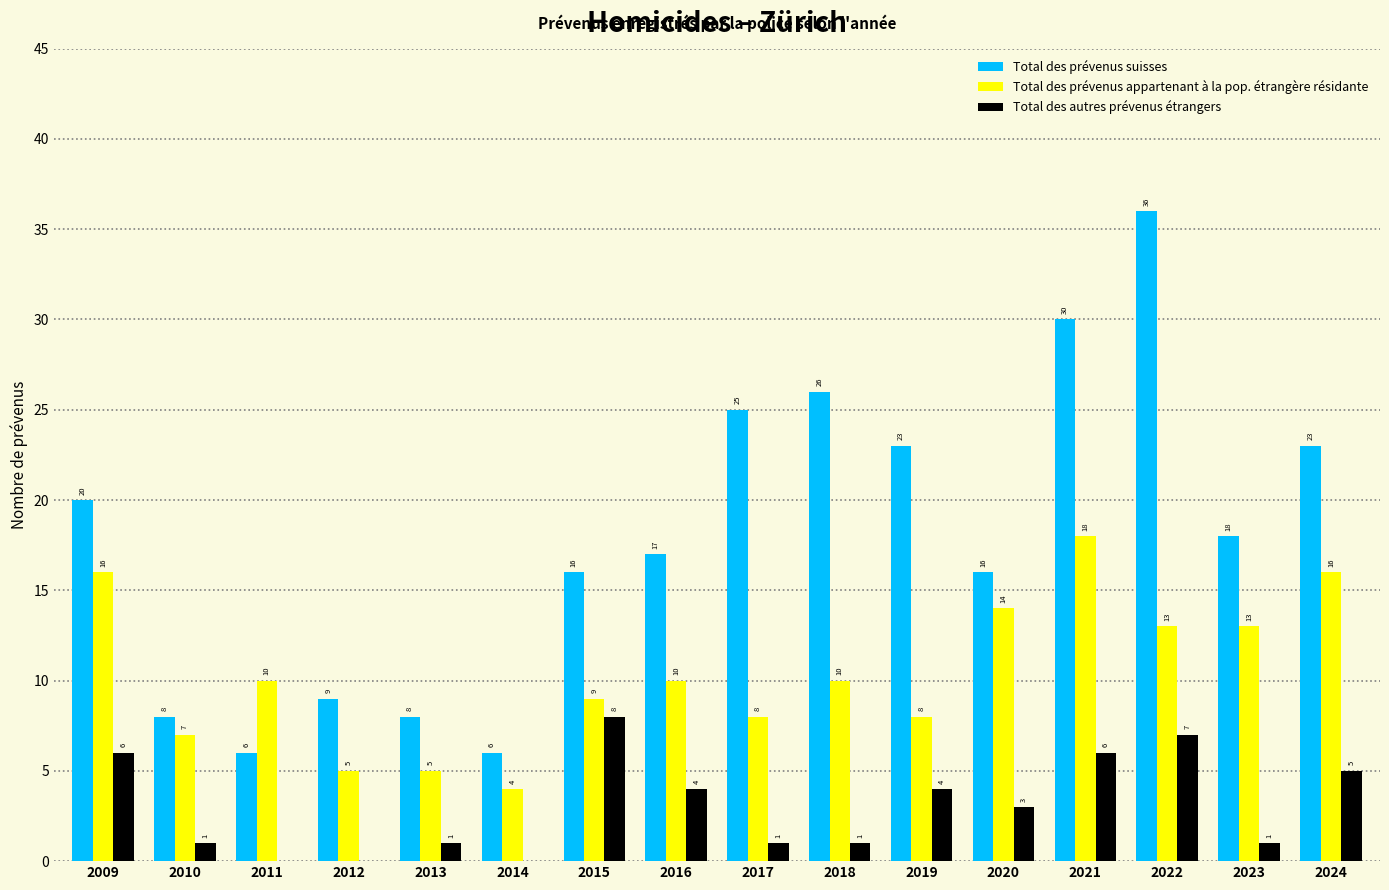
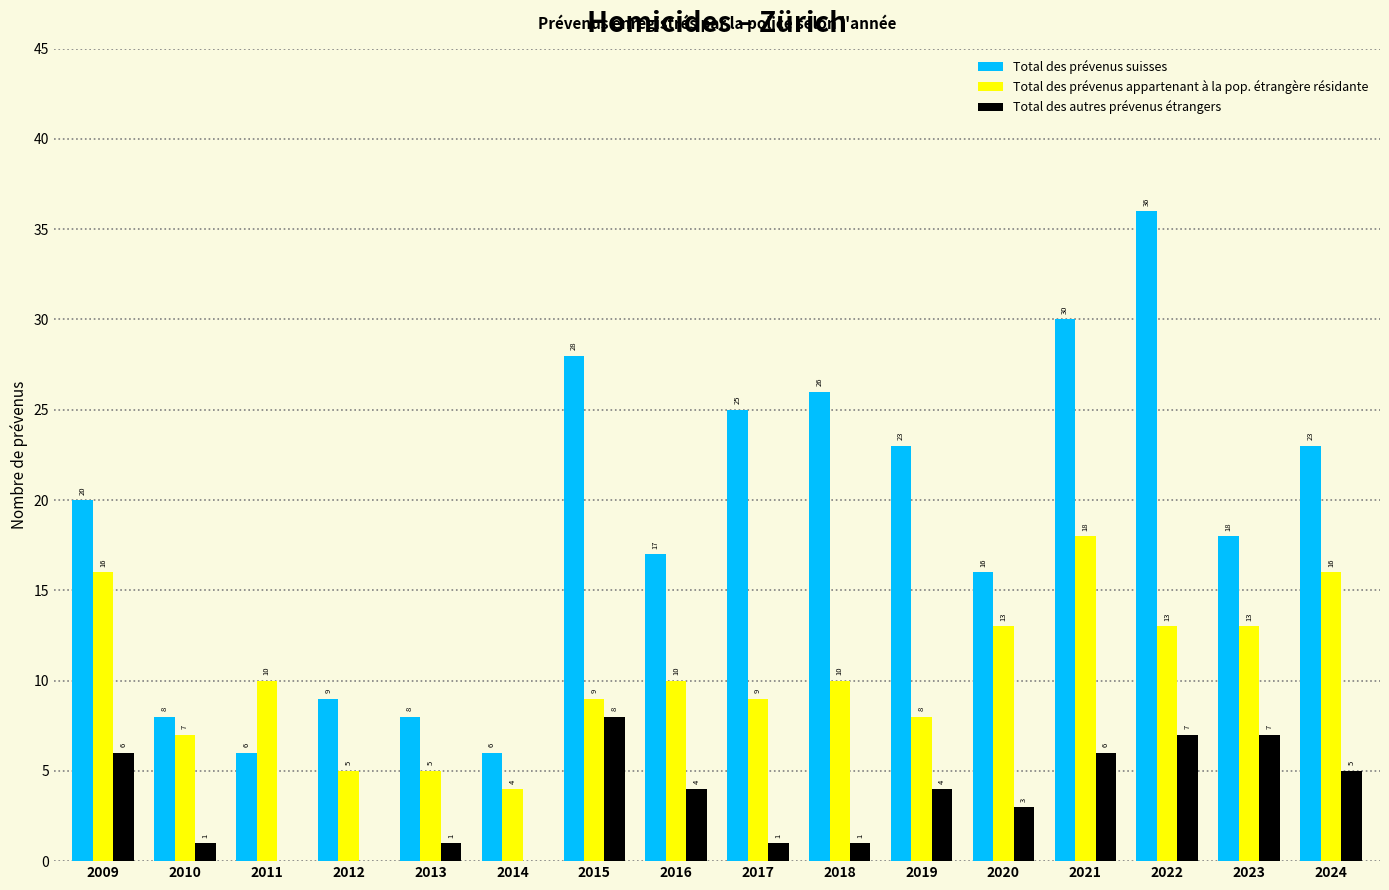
Total des prévenus suisses, 2015: 16 -> 28
Total des prévenus appartenant à la pop. étrangère résidante, 2017: 8 -> 9
Total des prévenus appartenant à la pop. étrangère résidante, 2020: 14 -> 13
Total des autres prévenus étrangers, 2023: 1 -> 7
